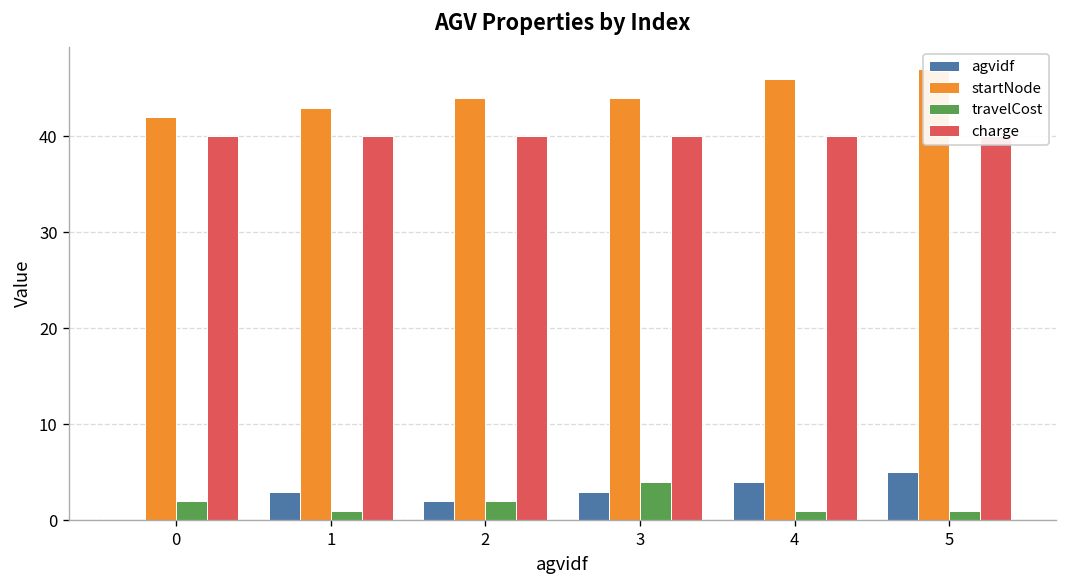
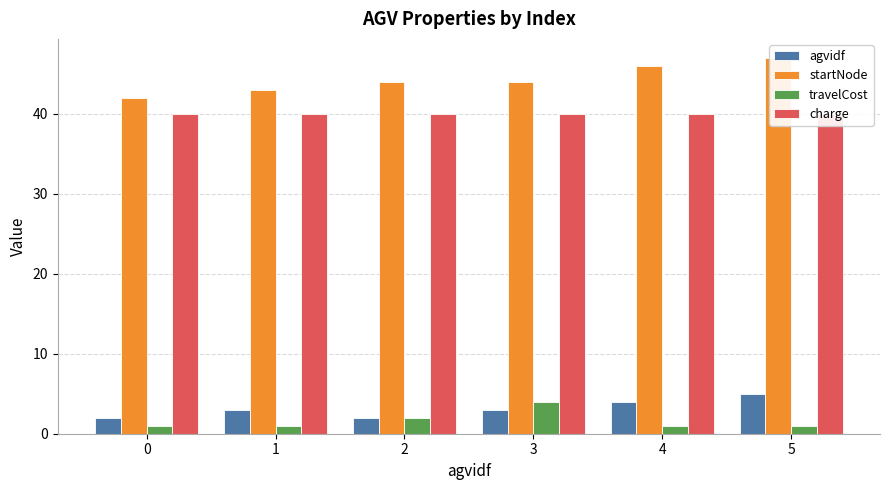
agvidf, 0: 0 -> 2
travelCost, 0: 2 -> 1
